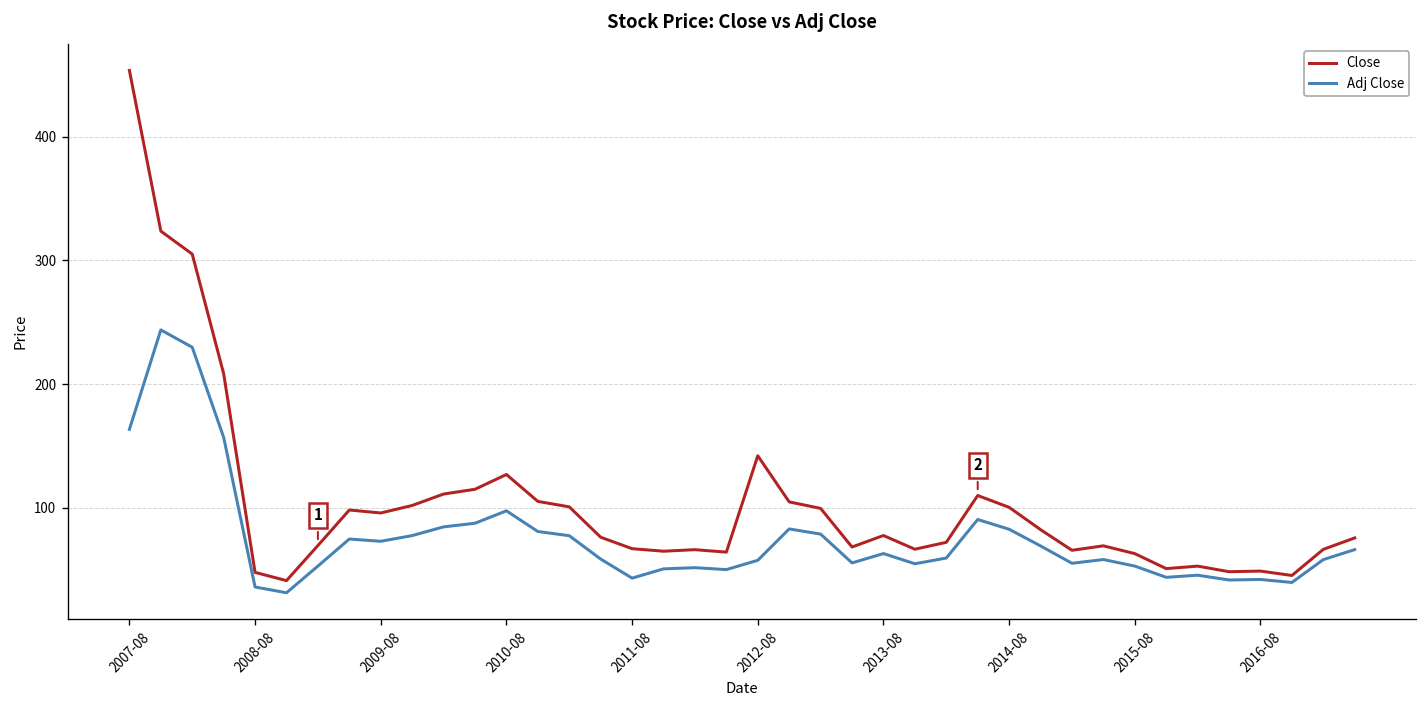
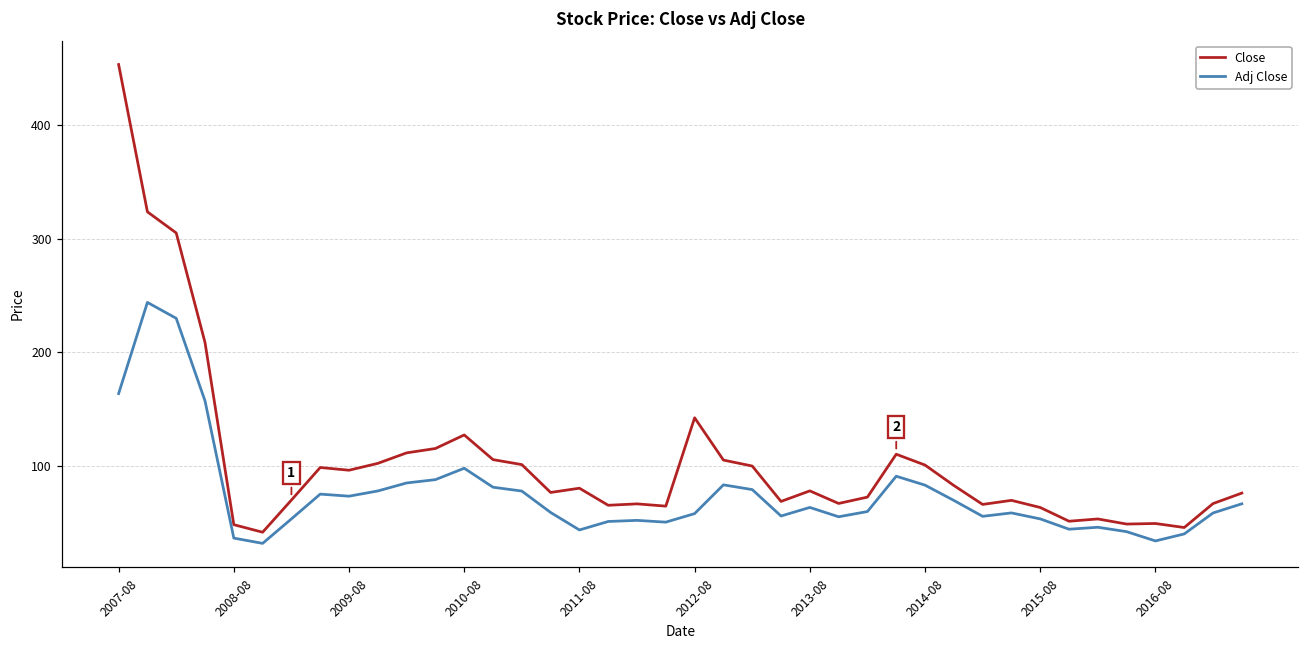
Close, 2011-08: 67 -> 80
Adj Close, 2016-08: 42 -> 34
